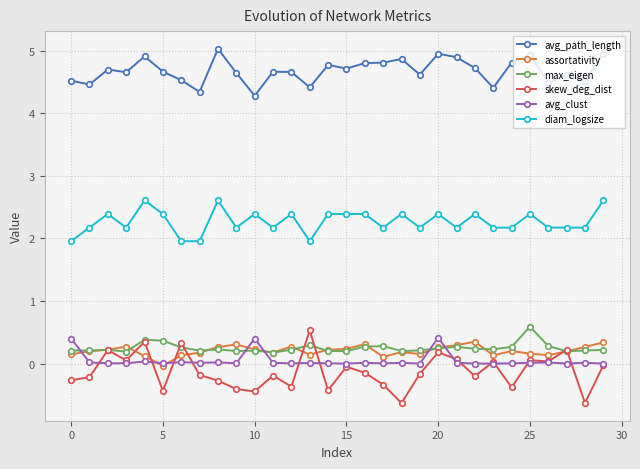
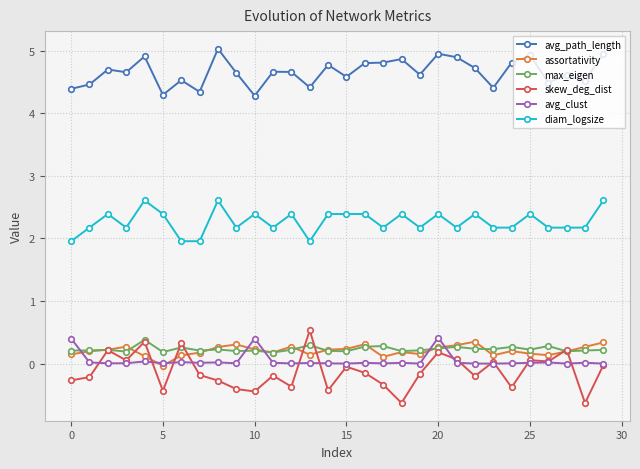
avg_path_length, 0: 4.5 -> 4.4
avg_path_length, 5: 4.7 -> 4.3
max_eigen, 5: 0.4 -> 0.2
avg_path_length, 15: 4.7 -> 4.6
max_eigen, 25: 0.6 -> 0.2
